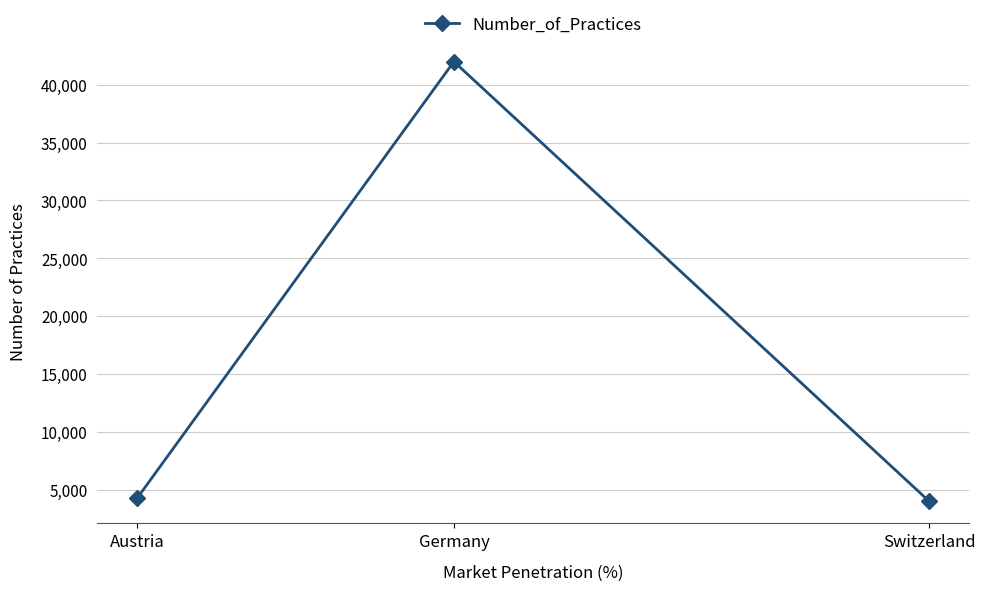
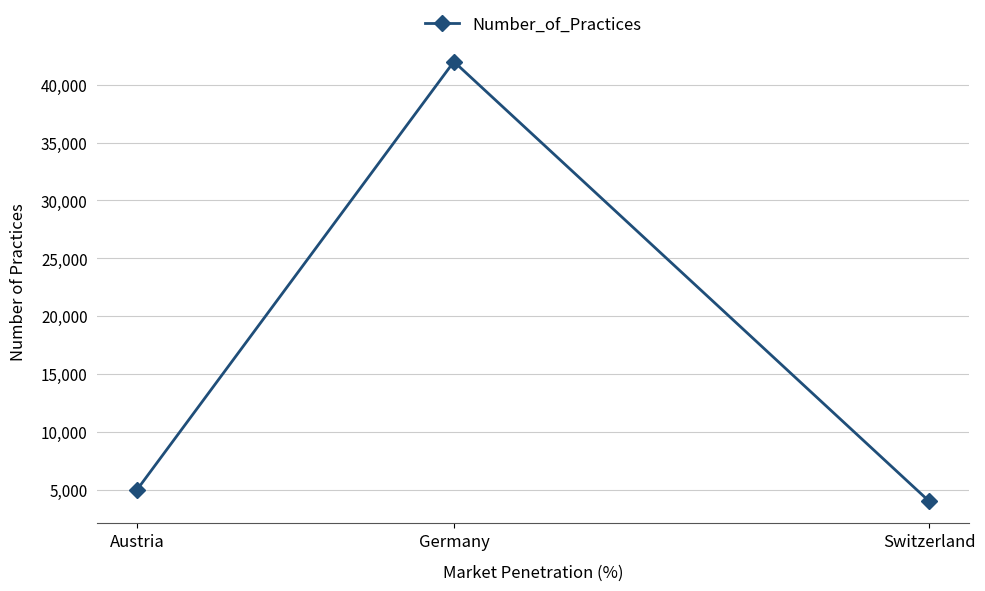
Austria: 4,300 -> 5,000
